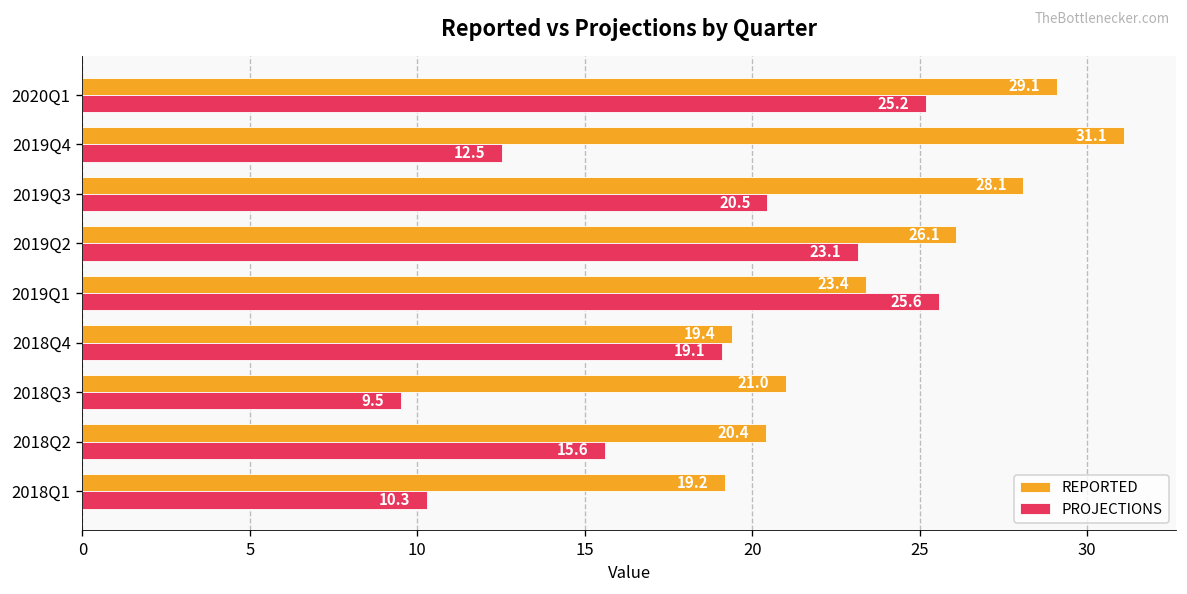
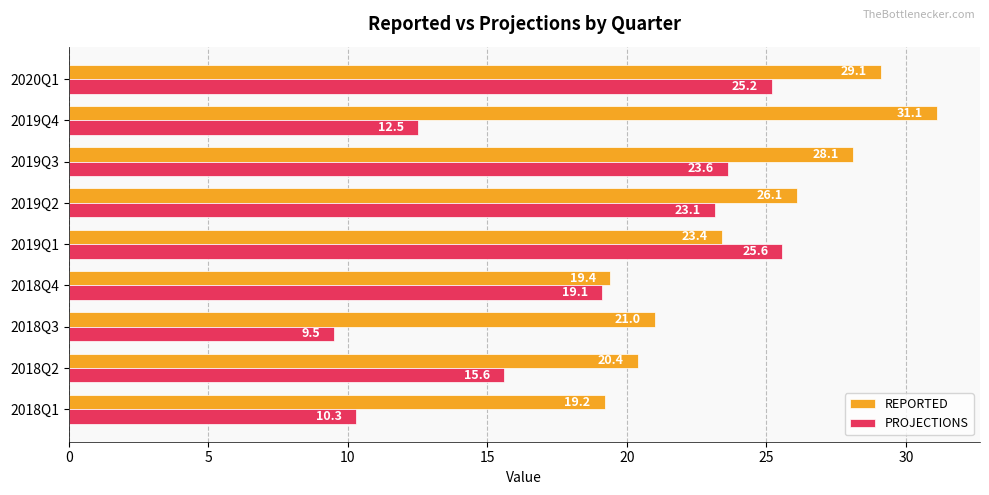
PROJECTIONS, 2019Q3: 20.5 -> 23.6
